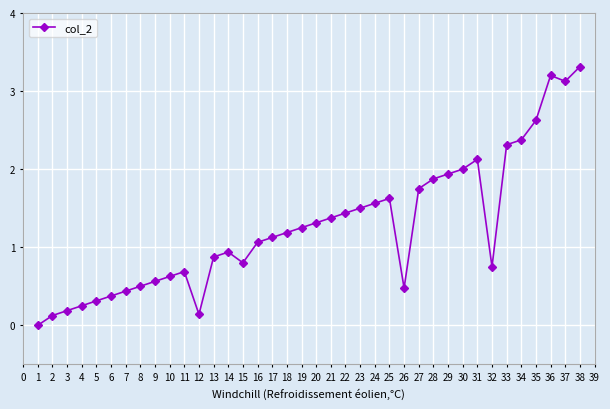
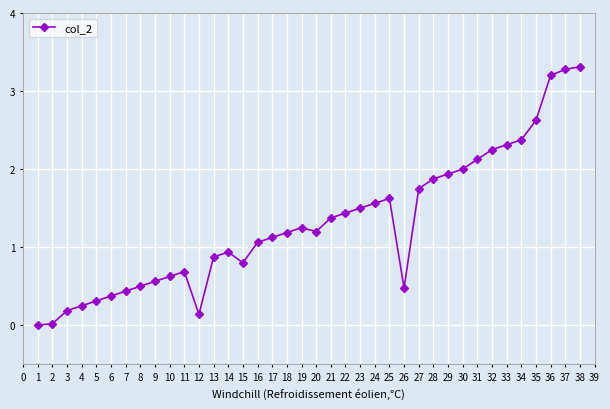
2: 0.1 -> 0.0
20: 1.3 -> 1.2
32: 0.8 -> 2.3
37: 3.1 -> 3.3
